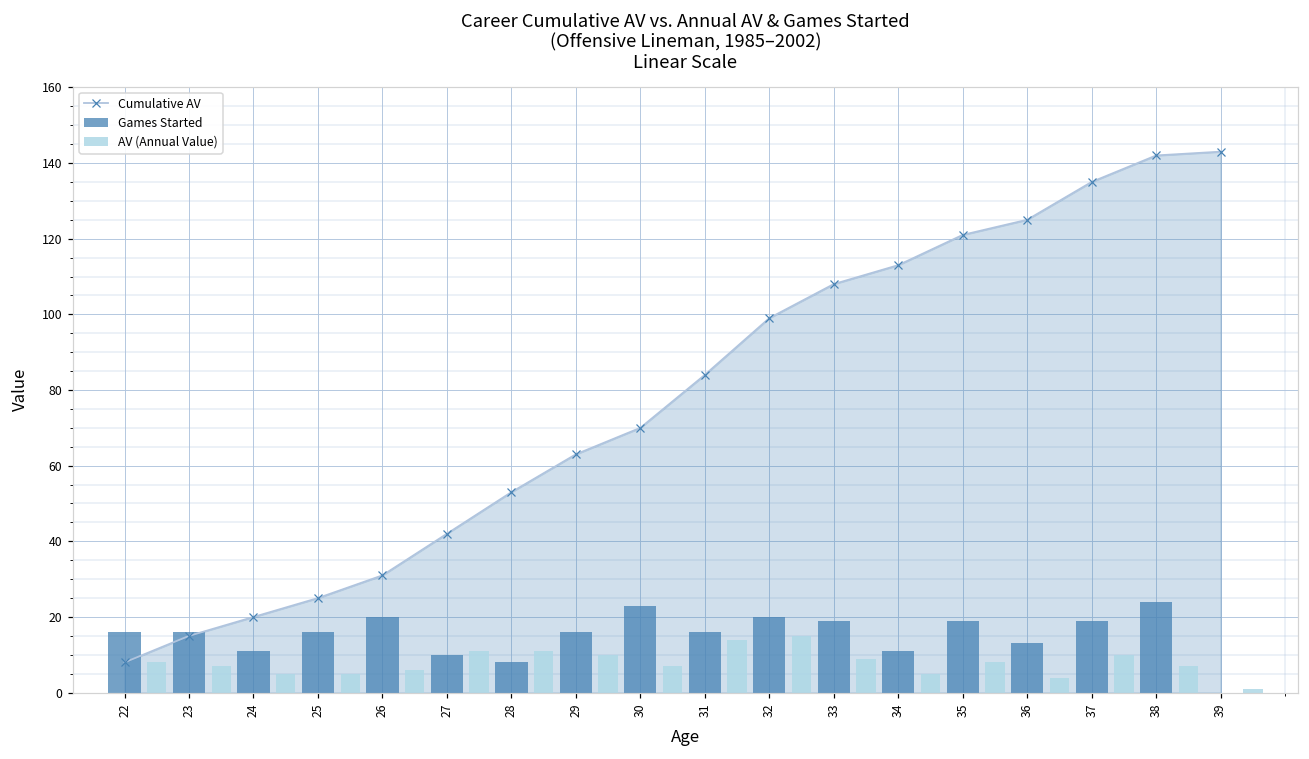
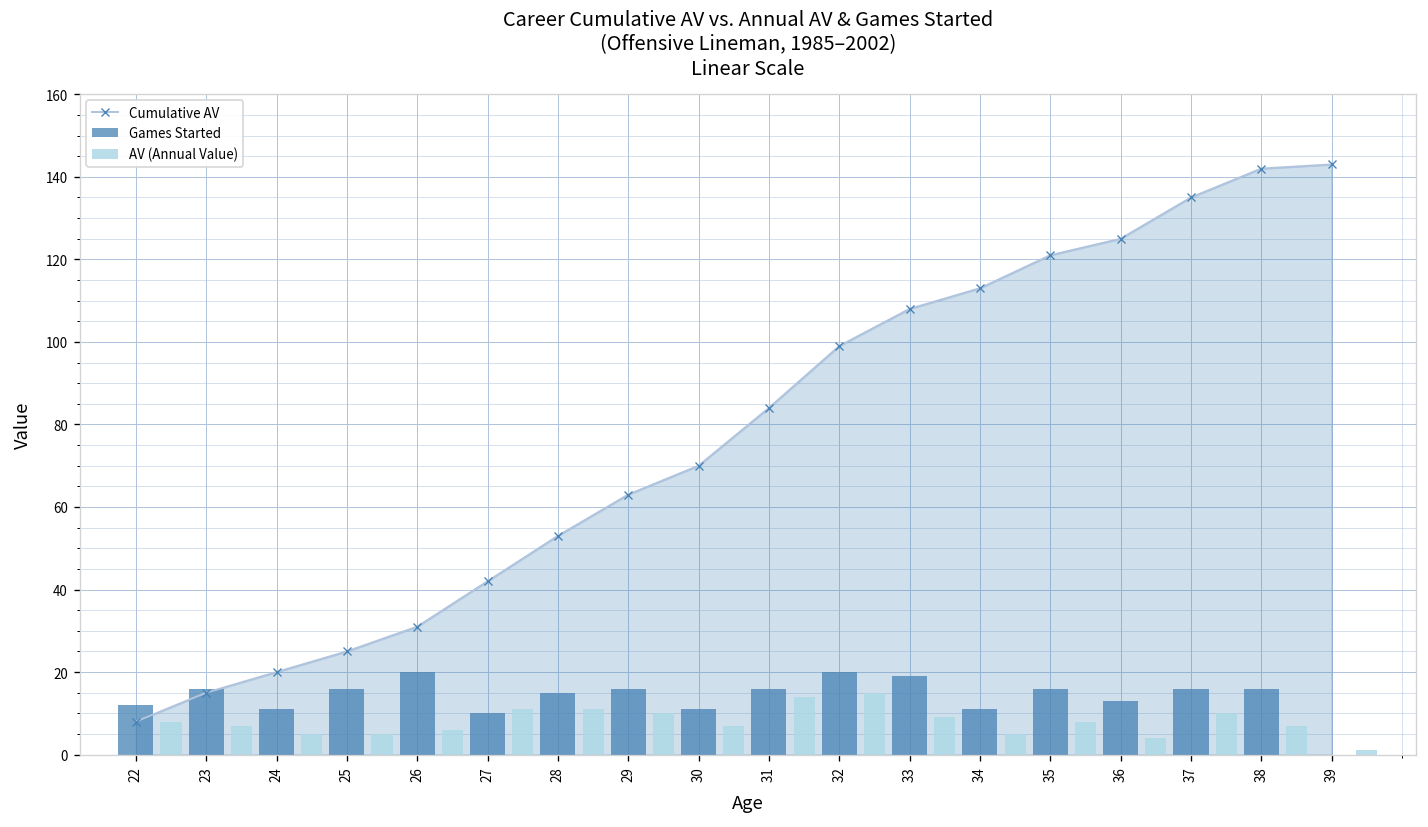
Games Started, 22: 16 -> 12
Games Started, 28: 8 -> 15
Games Started, 30: 23 -> 11
Games Started, 35: 19 -> 16
Games Started, 37: 19 -> 16
Games Started, 38: 24 -> 16
